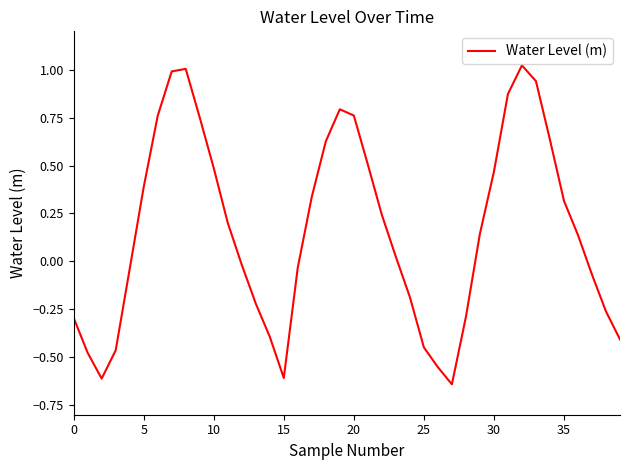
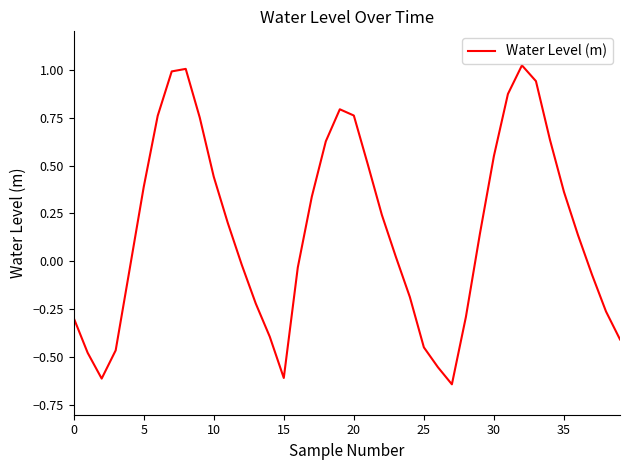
10: 0.49 -> 0.44
30: 0.47 -> 0.55
35: 0.32 -> 0.36
